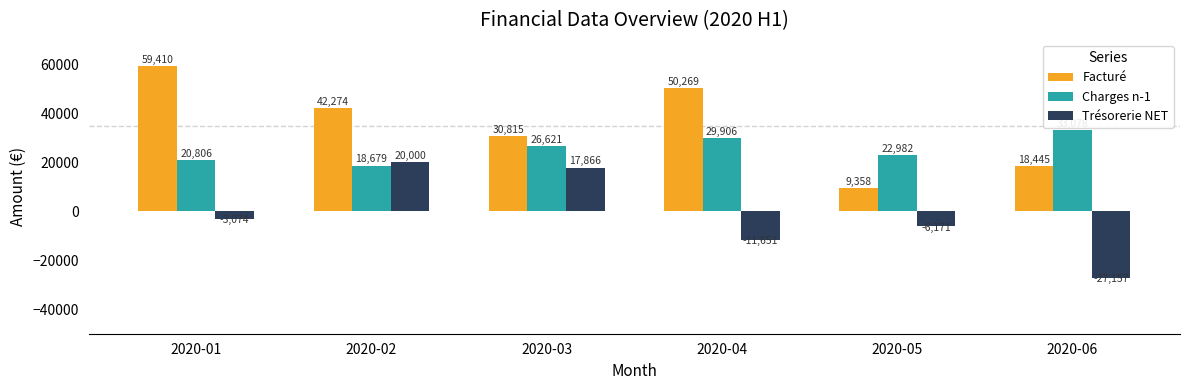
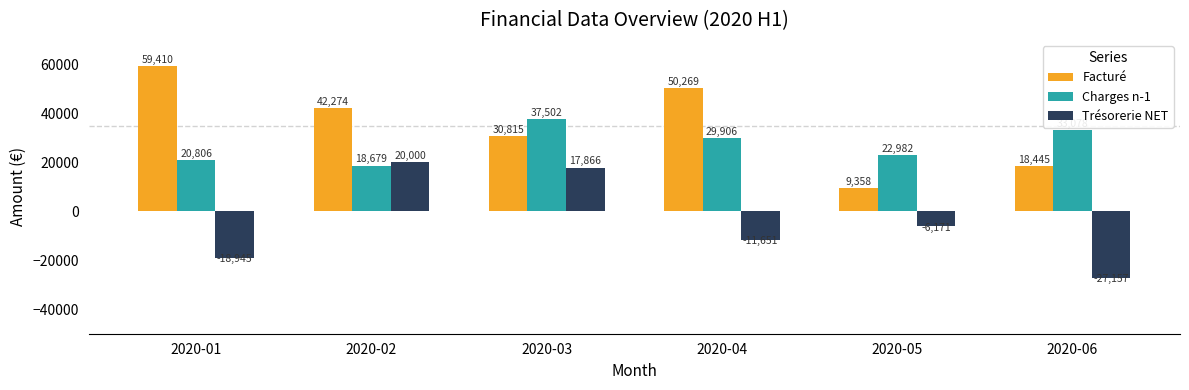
Trésorerie NET, 2020-01: -3,074 -> -18,945
Charges n-1, 2020-03: 26,621 -> 37,502
